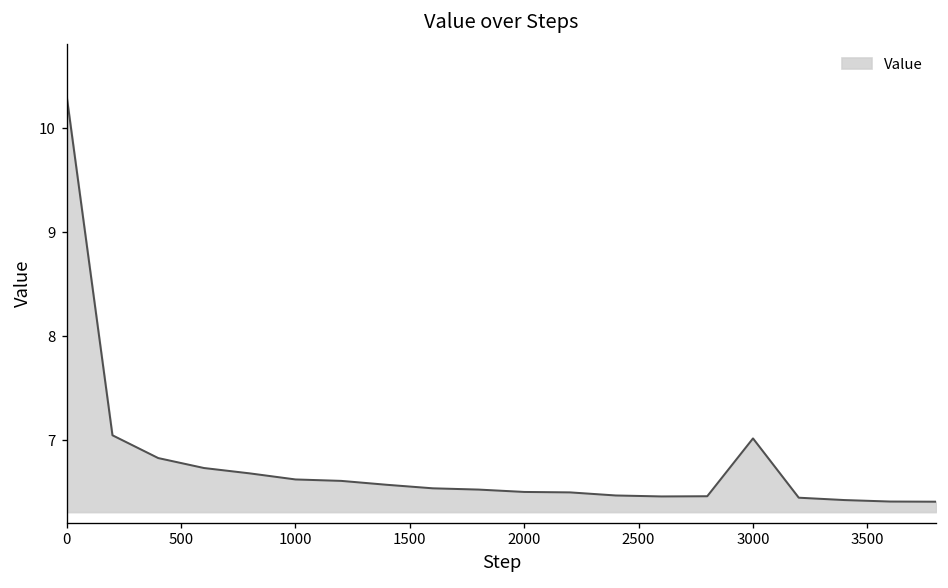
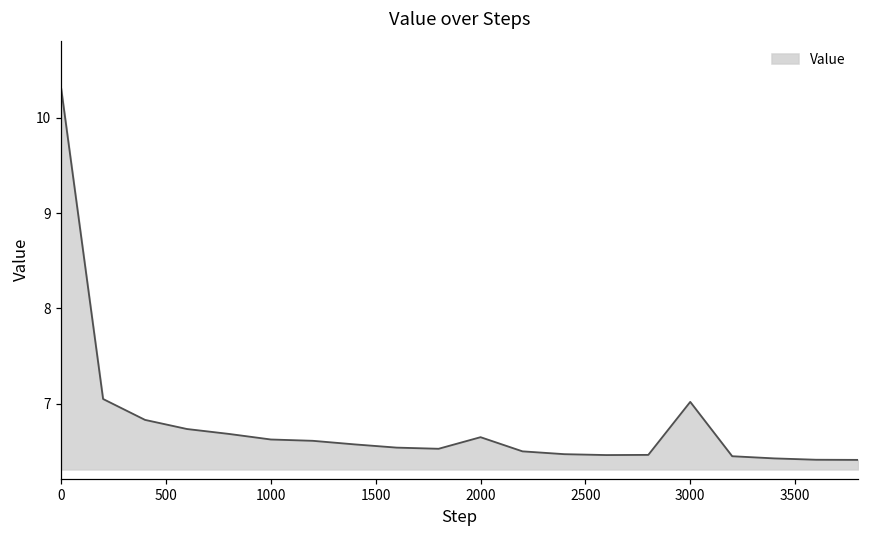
2000: 6.5 -> 6.6
